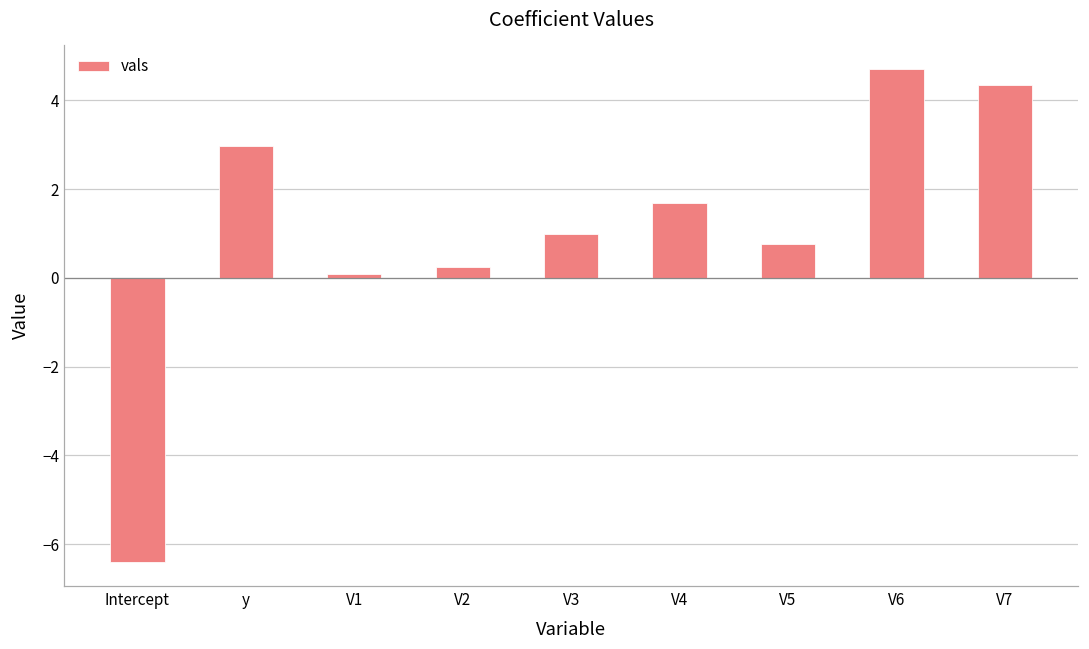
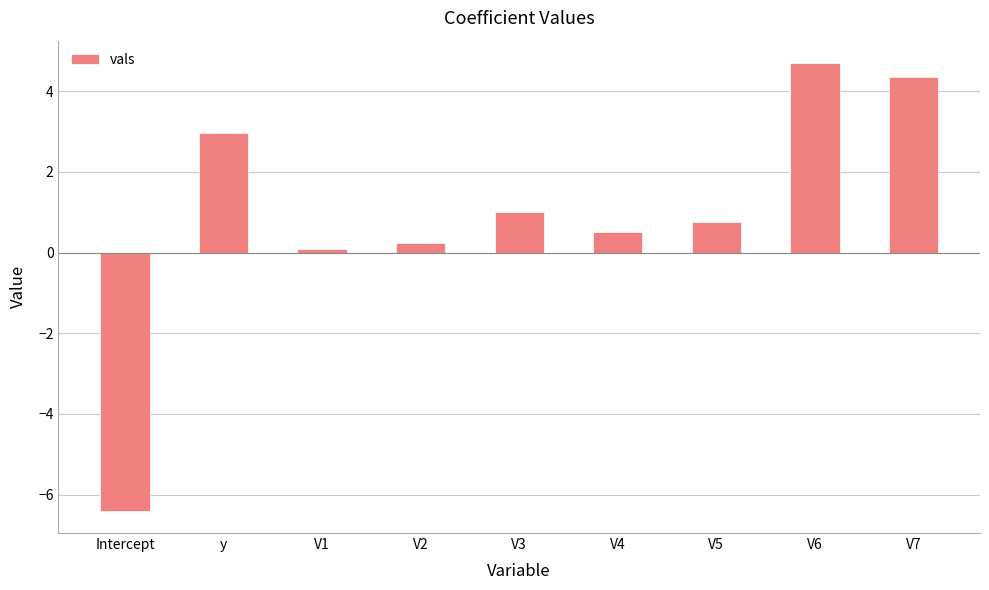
V4: 1.7 -> 0.5
